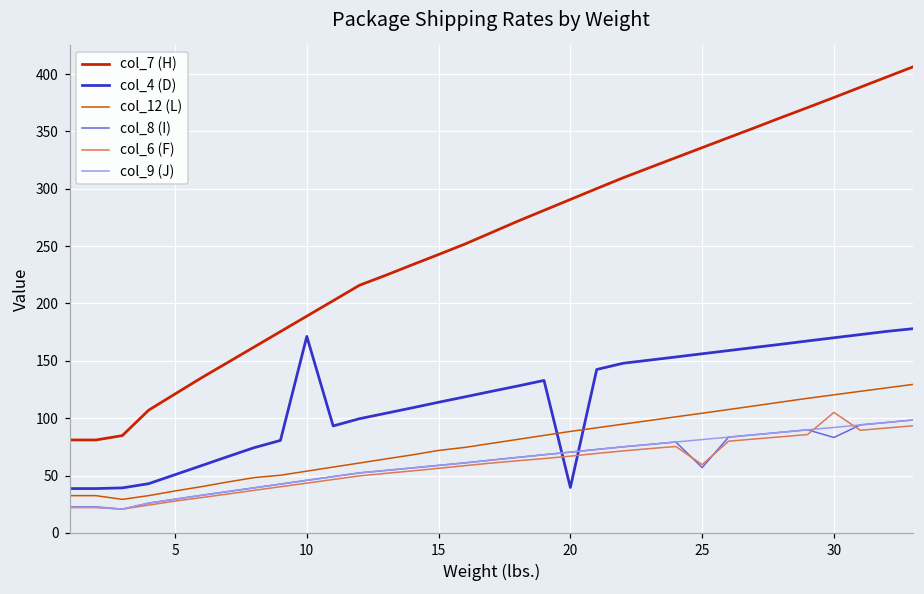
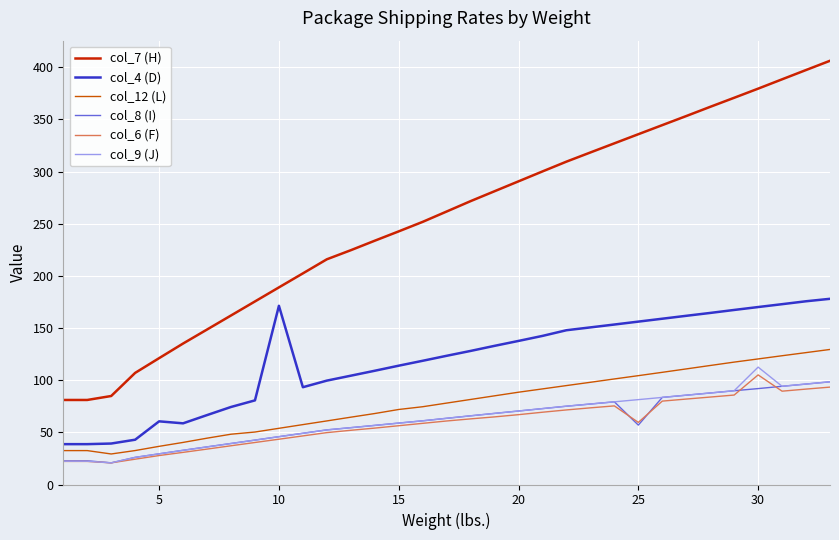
col_4 (D), 5: 51 -> 61
col_4 (D), 20: 40 -> 138
col_8 (I), 30: 83 -> 92
col_9 (J), 30: 92 -> 113
